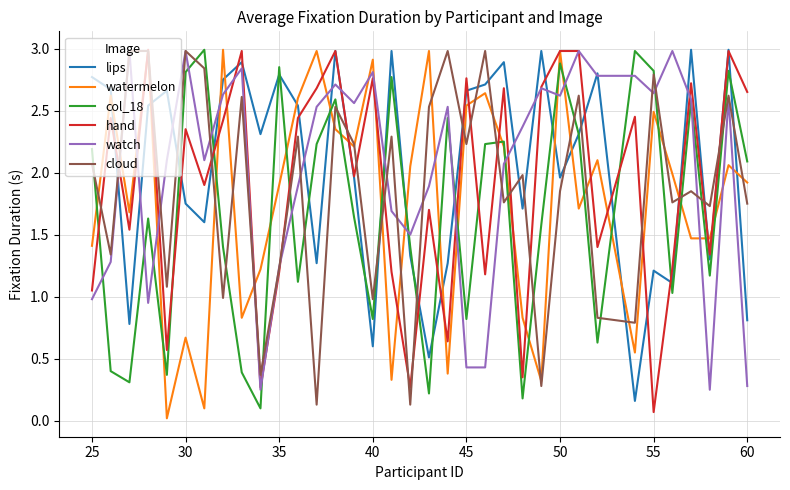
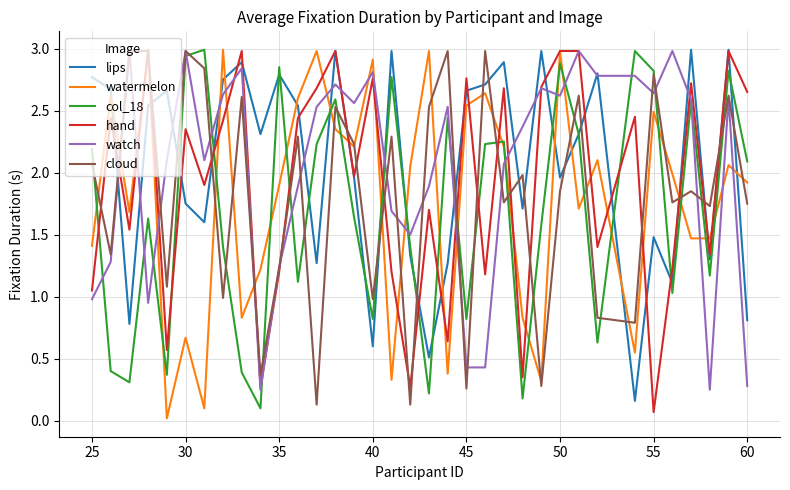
col_18, 30: 2.81 -> 2.94
cloud, 45: 2.23 -> 0.26
lips, 55: 1.21 -> 1.48
